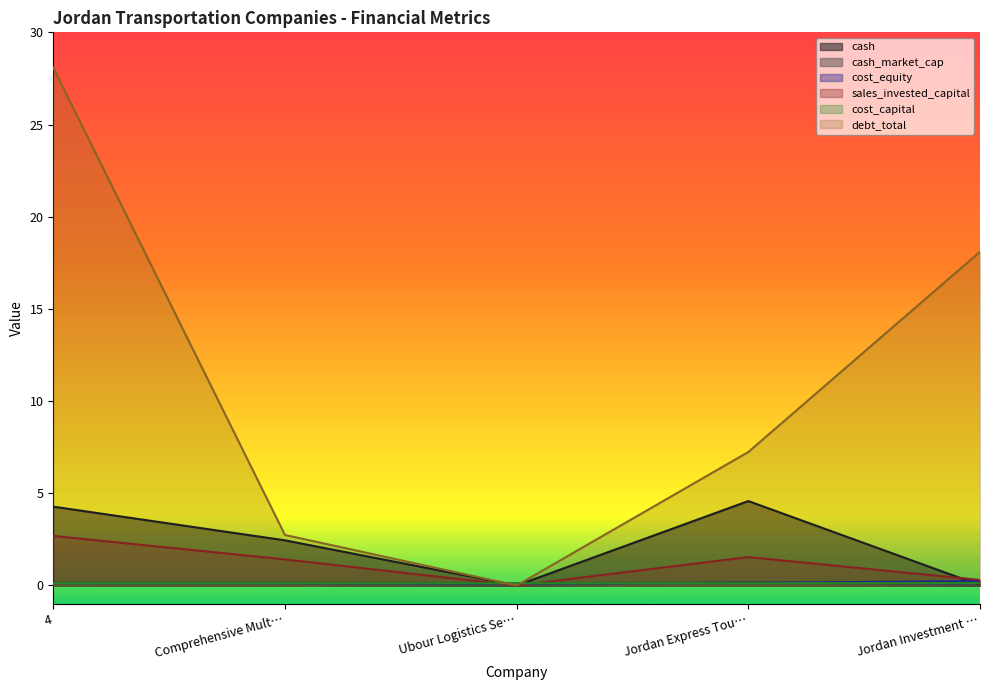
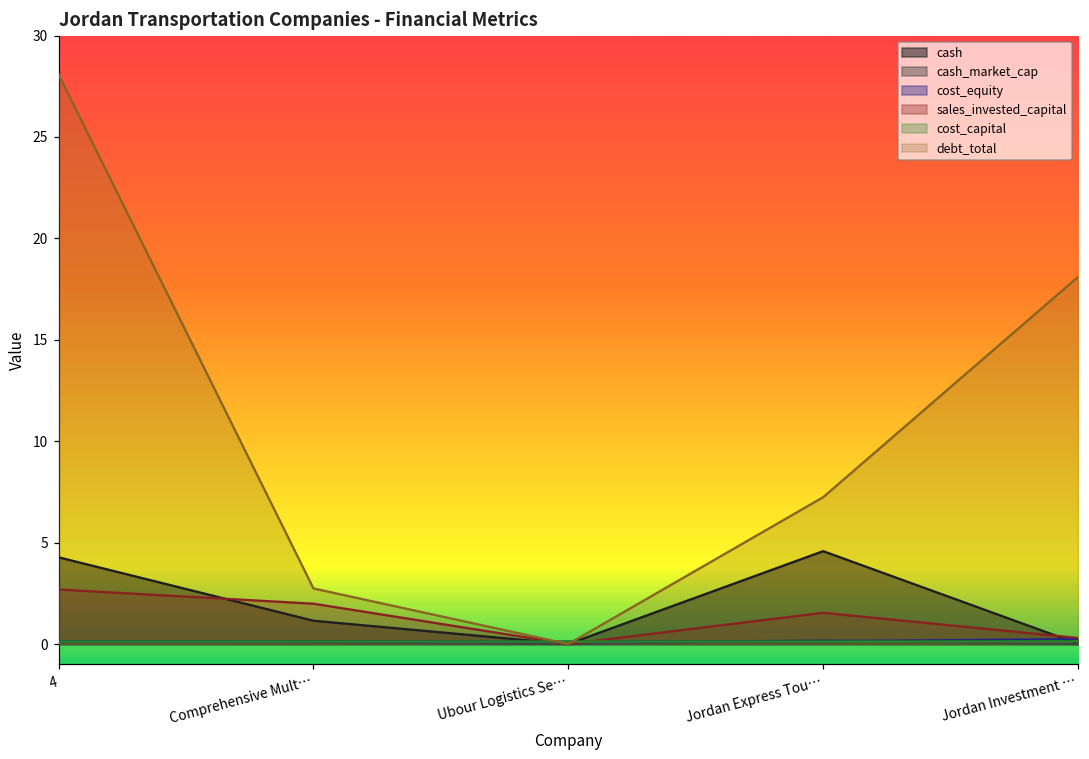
cash, Comprehensive Mult…: 2.5 -> 1.2
sales_invested_capital, Comprehensive Mult…: 1.4 -> 2.0
